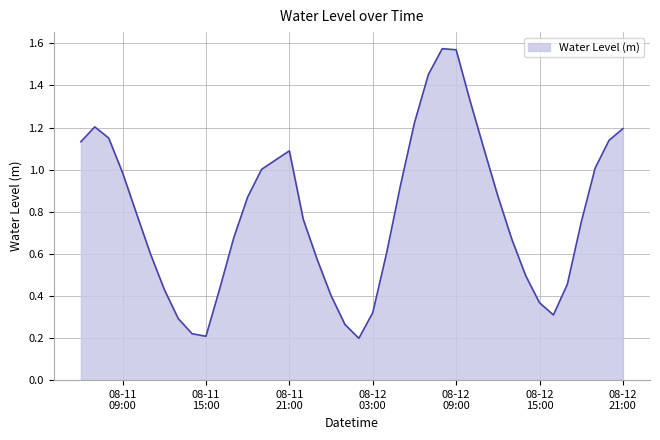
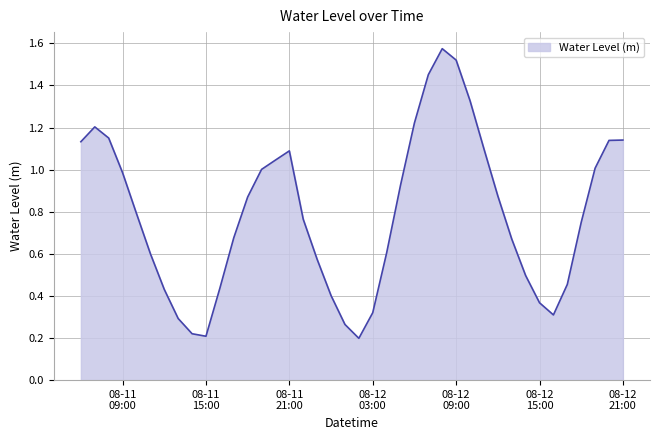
08-12 09:00: 1.57 -> 1.52
08-12 21:00: 1.20 -> 1.14
